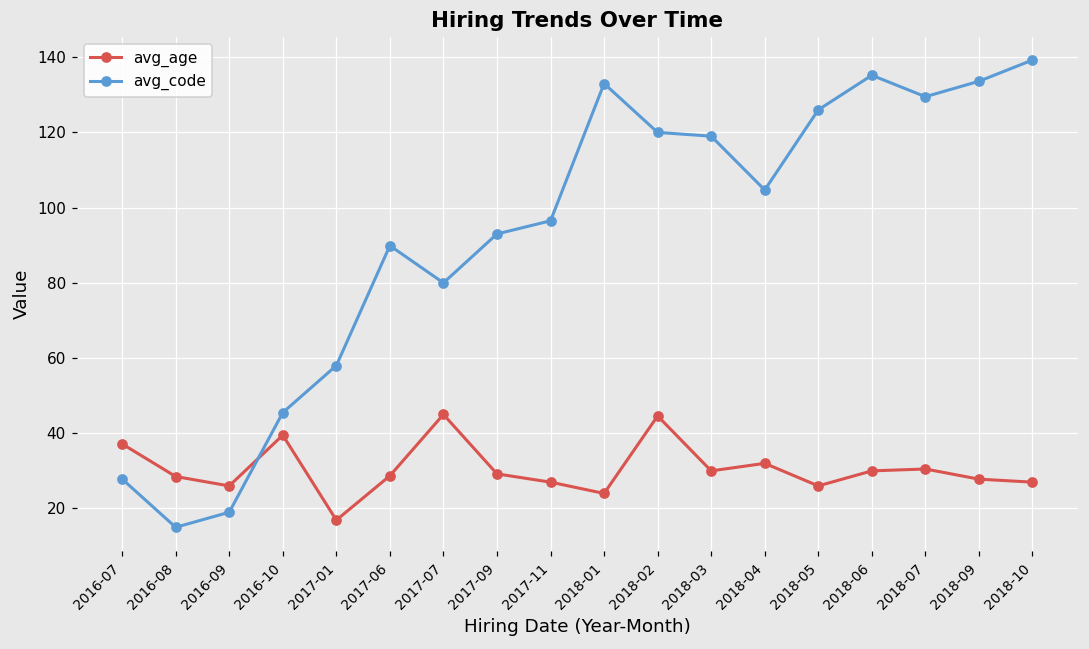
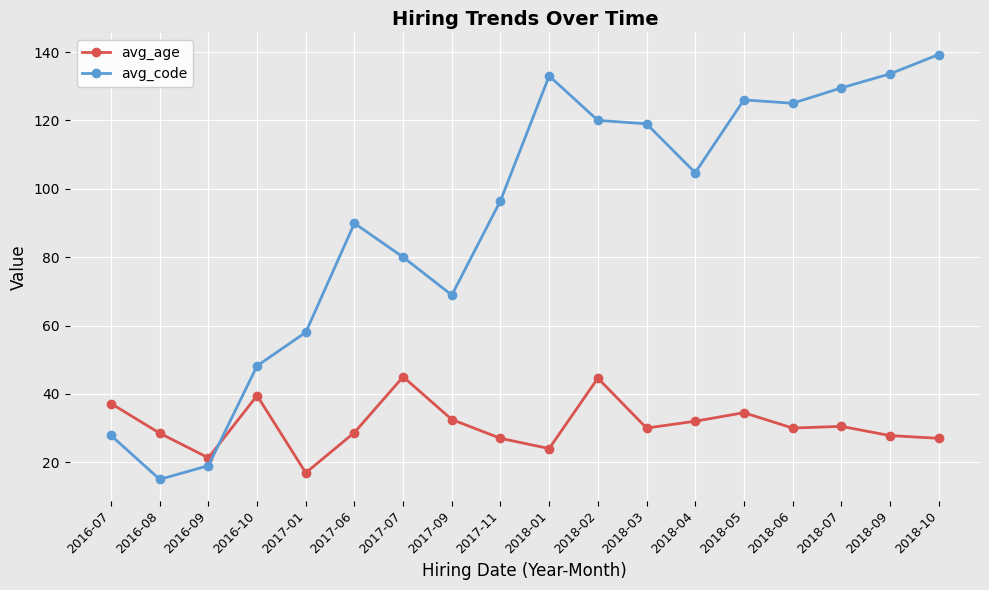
avg_age, 2016-09: 26 -> 21
avg_code, 2016-10: 46 -> 48
avg_age, 2017-09: 29 -> 33
avg_code, 2017-09: 93 -> 69
avg_age, 2018-05: 26 -> 35
avg_code, 2018-06: 135 -> 125
